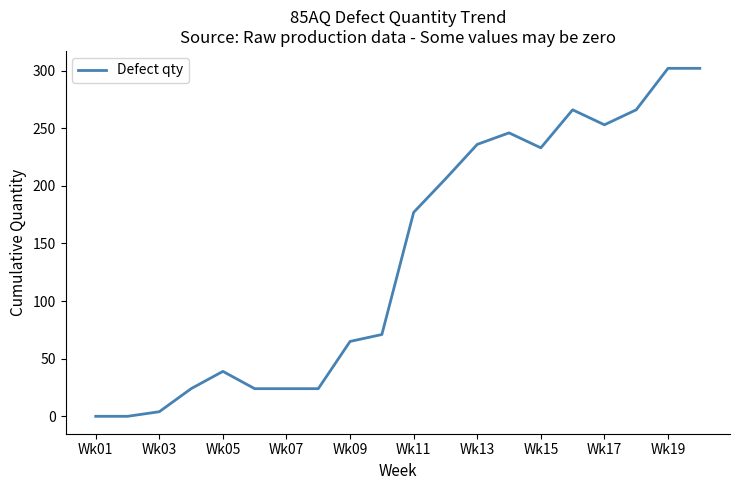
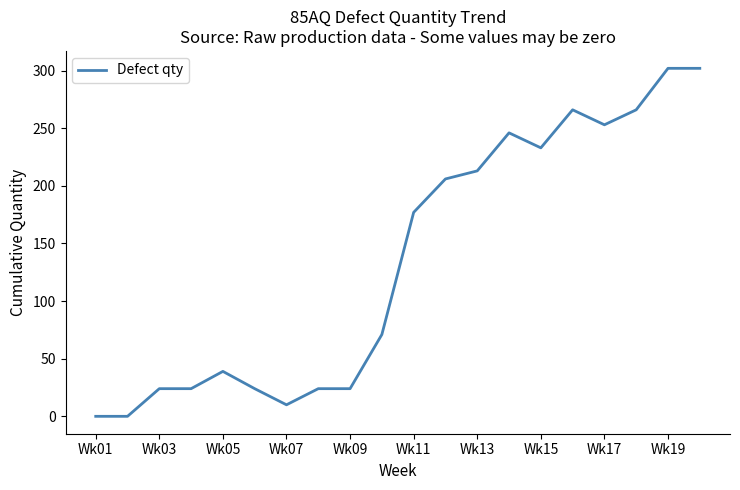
Wk03: 4 -> 24
Wk07: 24 -> 10
Wk09: 65 -> 24
Wk13: 236 -> 213
